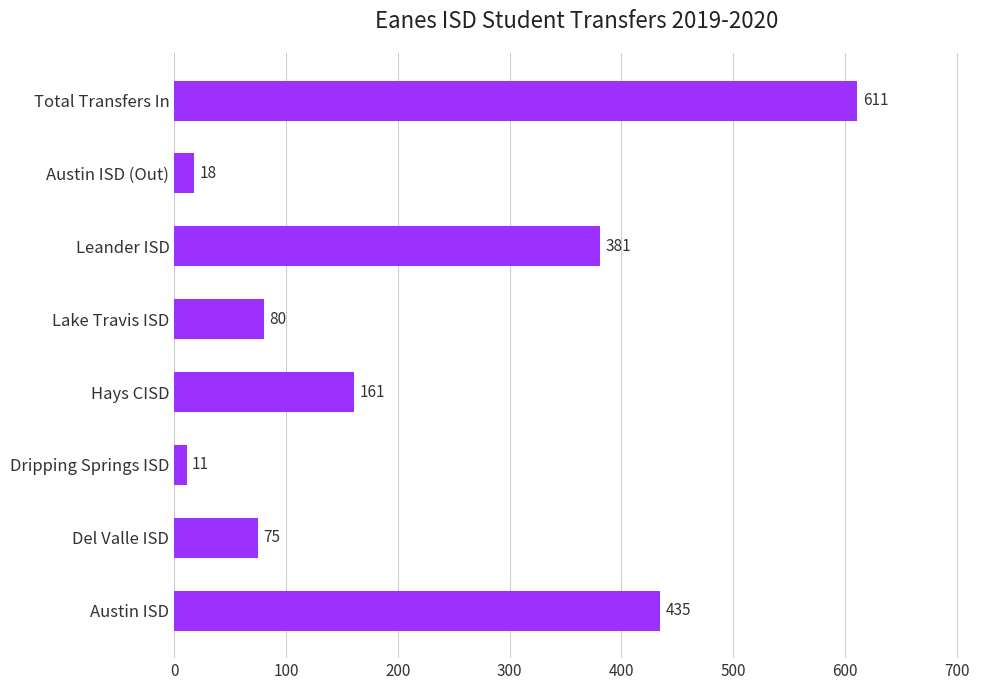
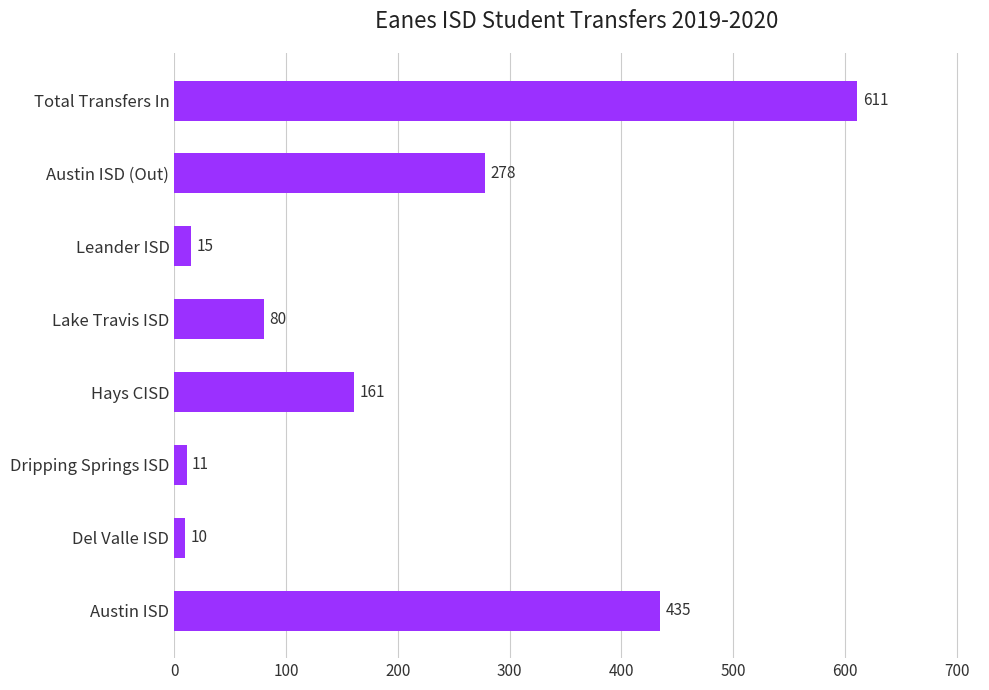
Austin ISD (Out): 18 -> 278
Leander ISD: 381 -> 15
Del Valle ISD: 75 -> 10
